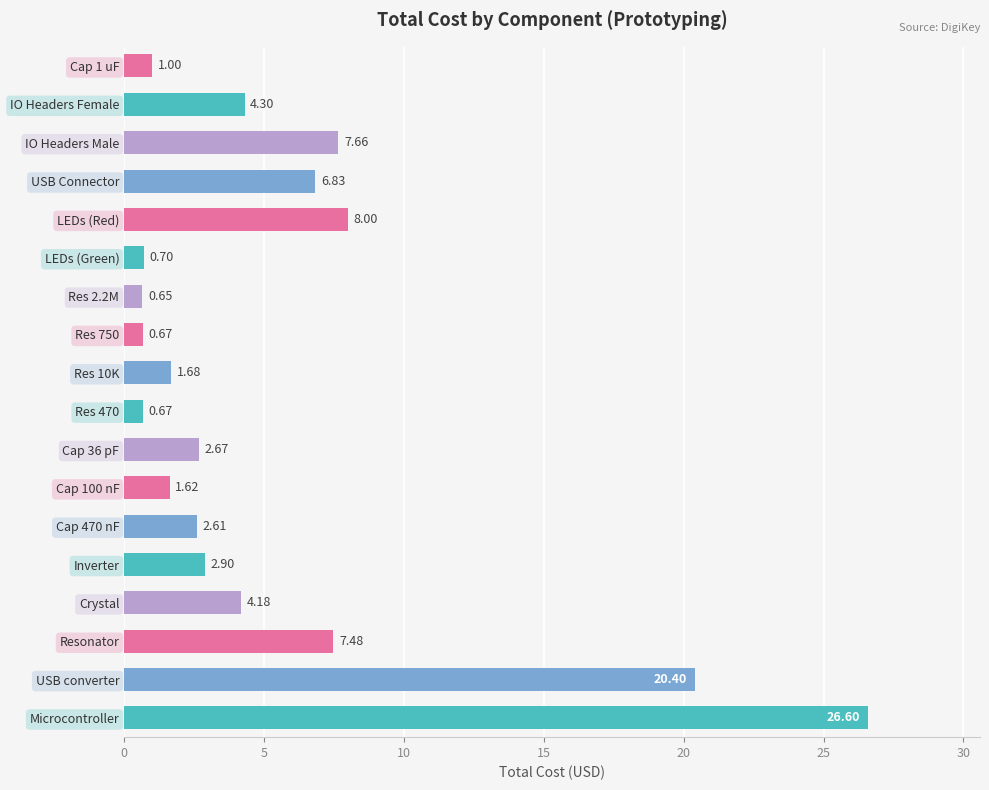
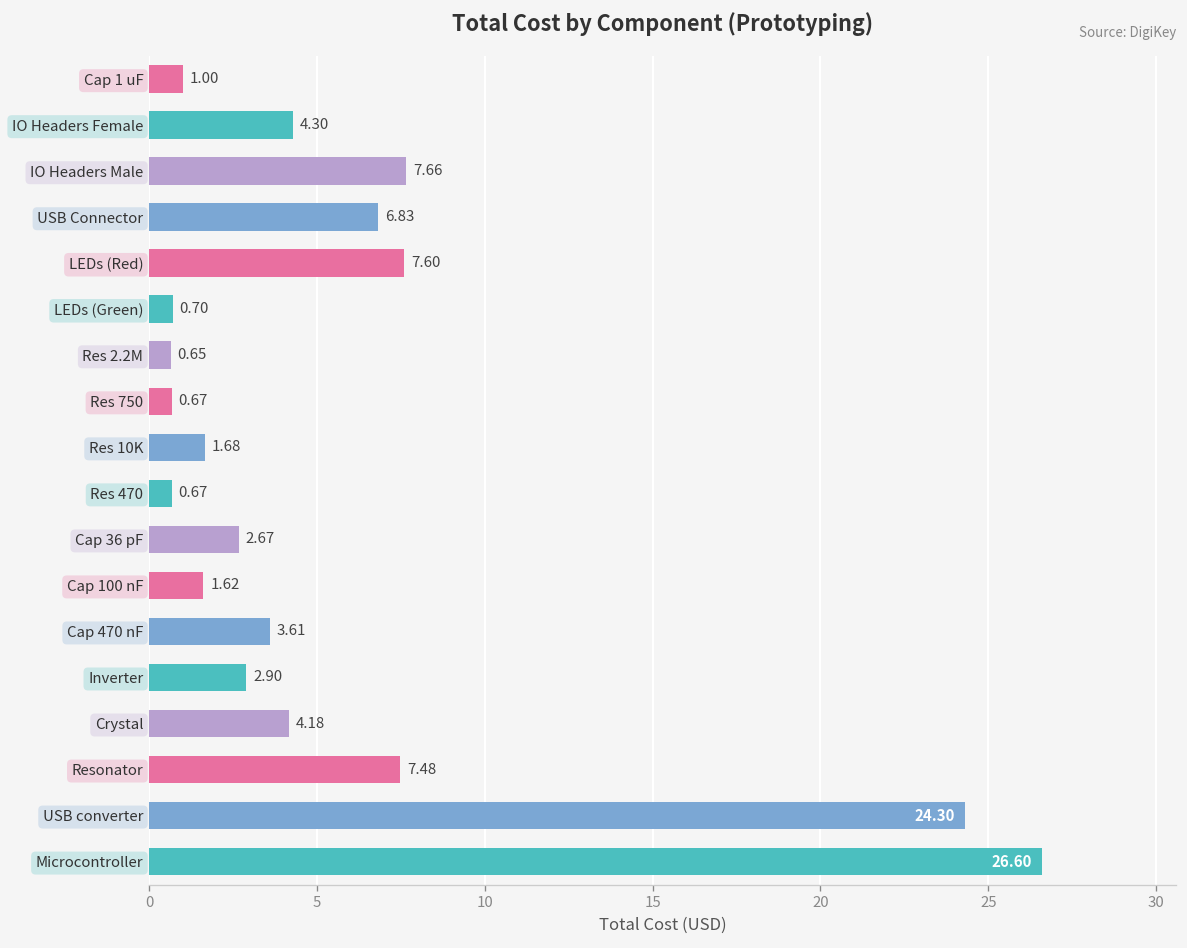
LEDs (Red): 8.00 -> 7.60
Cap 470 nF: 2.61 -> 3.61
USB converter: 20.40 -> 24.30
